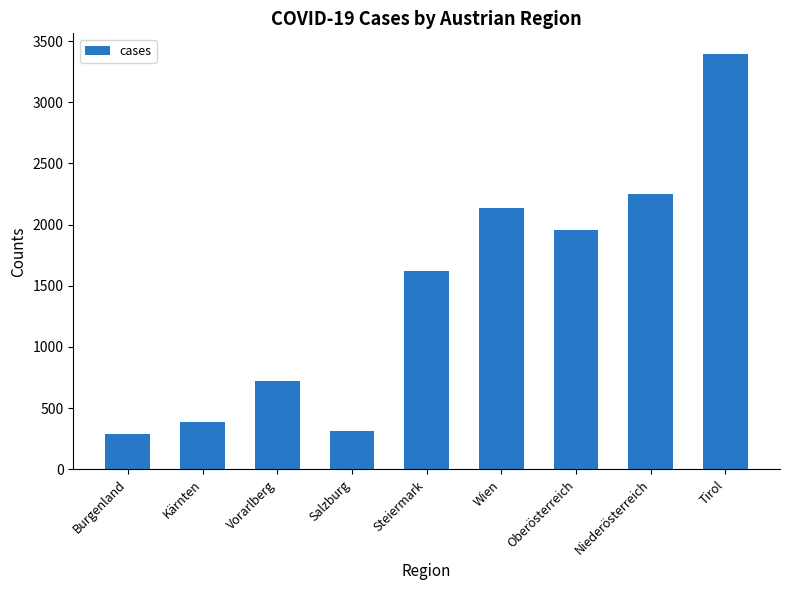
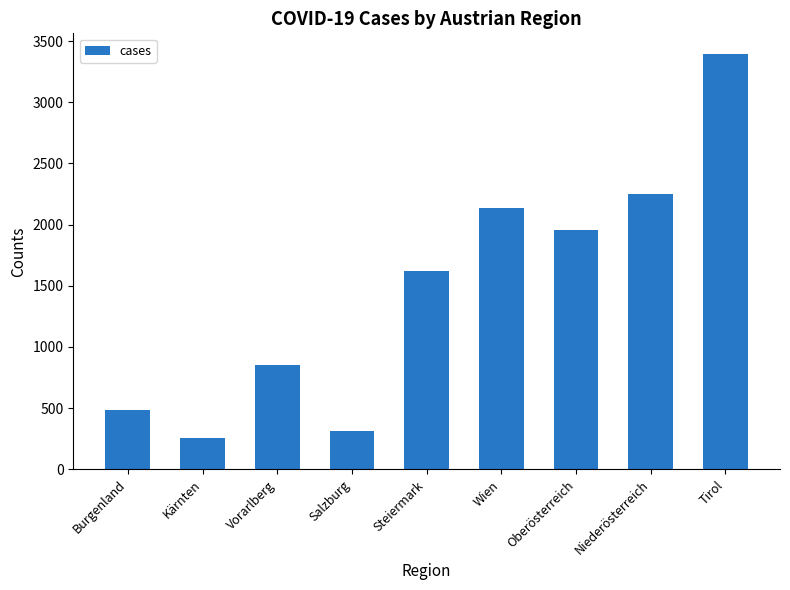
Burgenland: 290 -> 490
Kärnten: 380 -> 250
Vorarlberg: 720 -> 850
